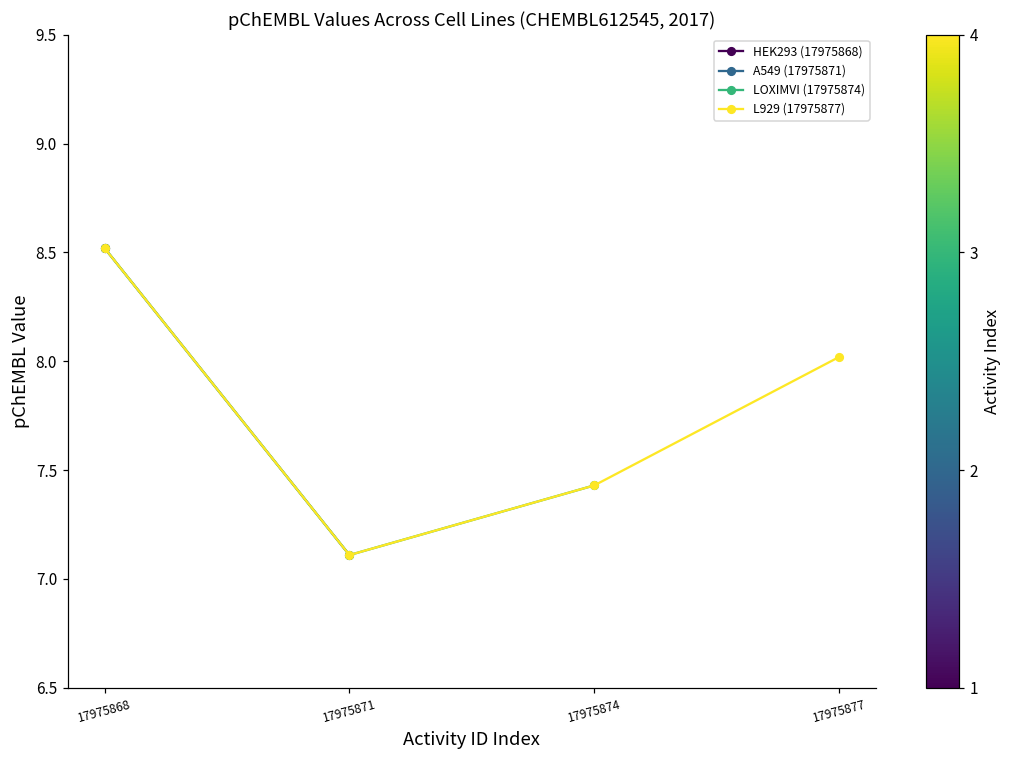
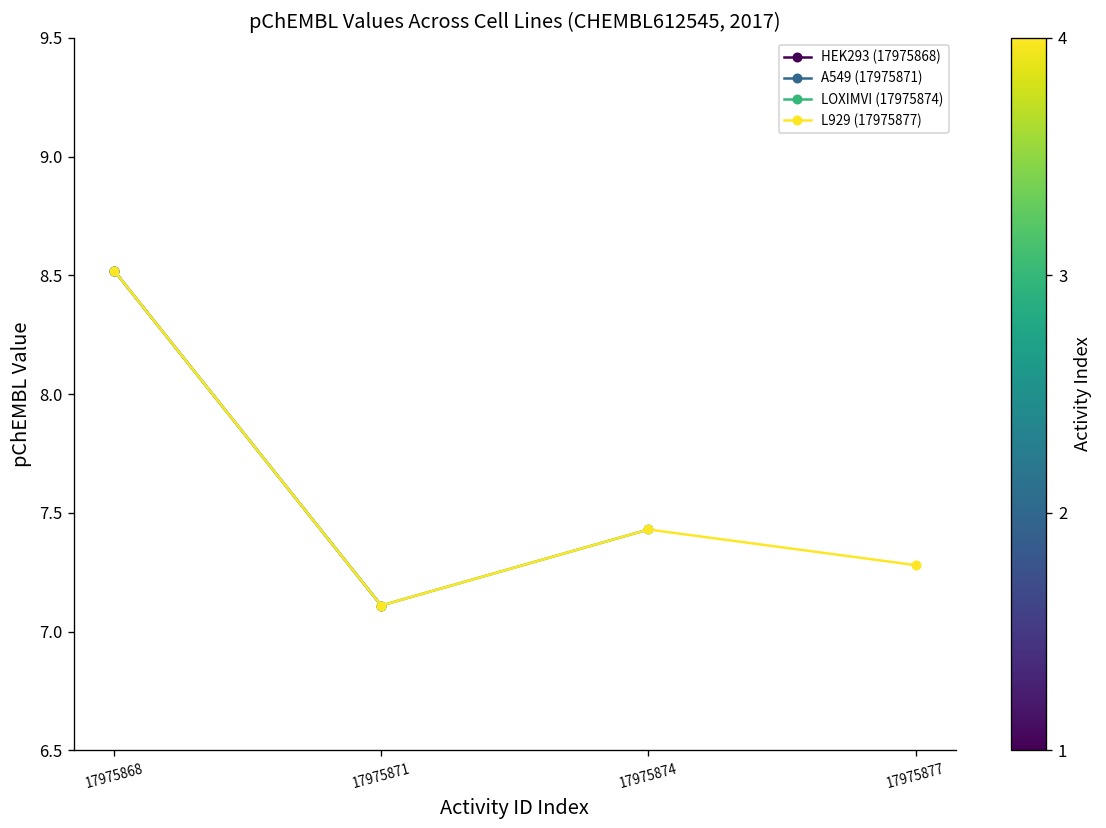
L929 (17975877), 17975877: 8.02 -> 7.28
